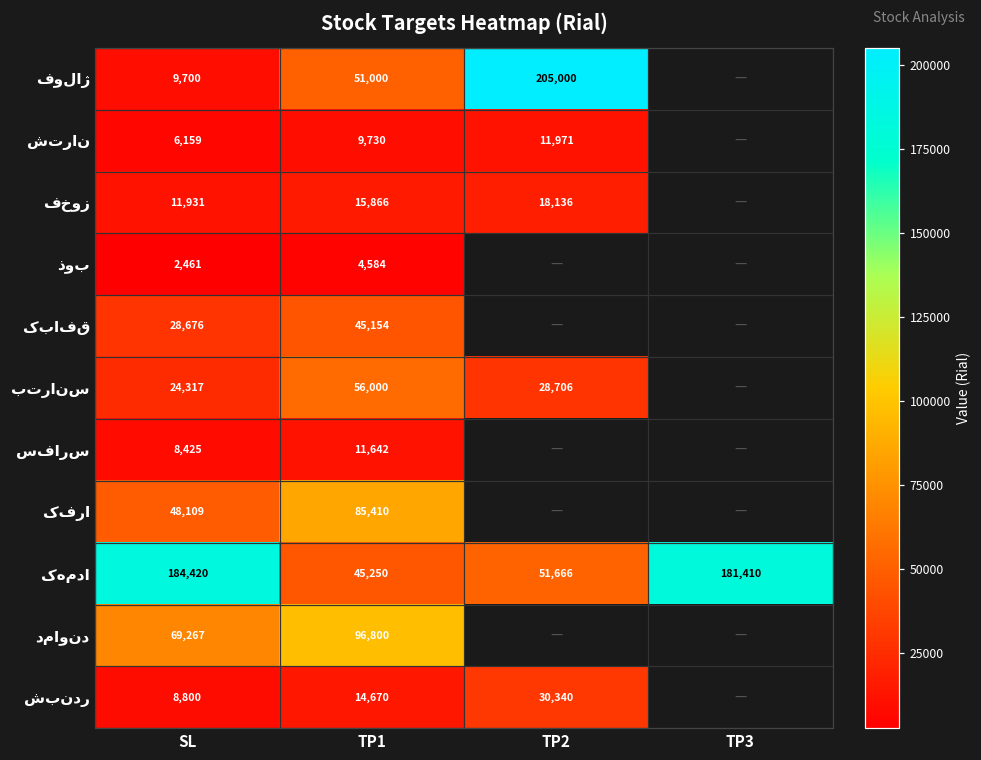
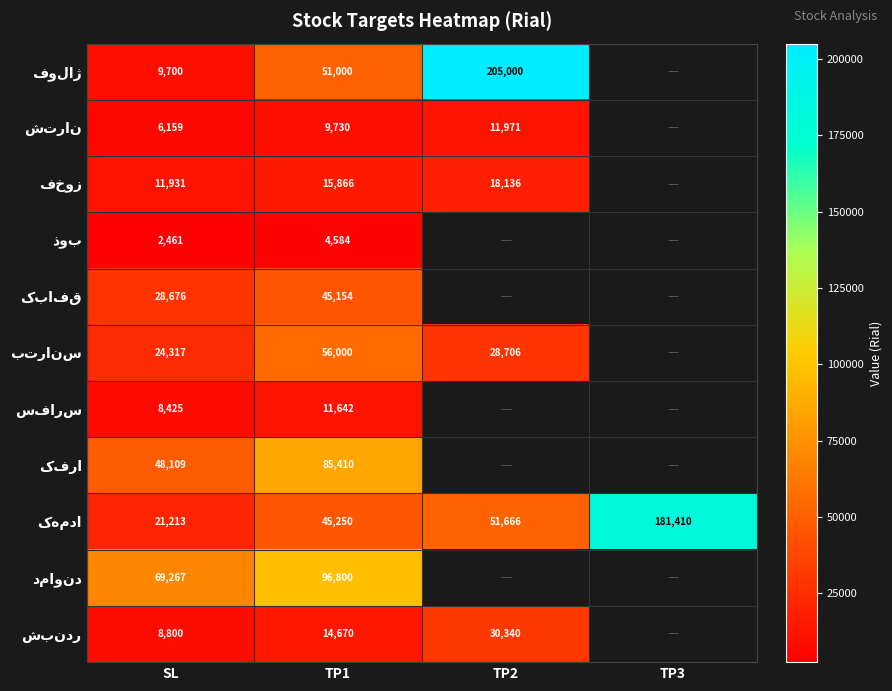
کهمدا, SL: 184,420 -> 21,213
